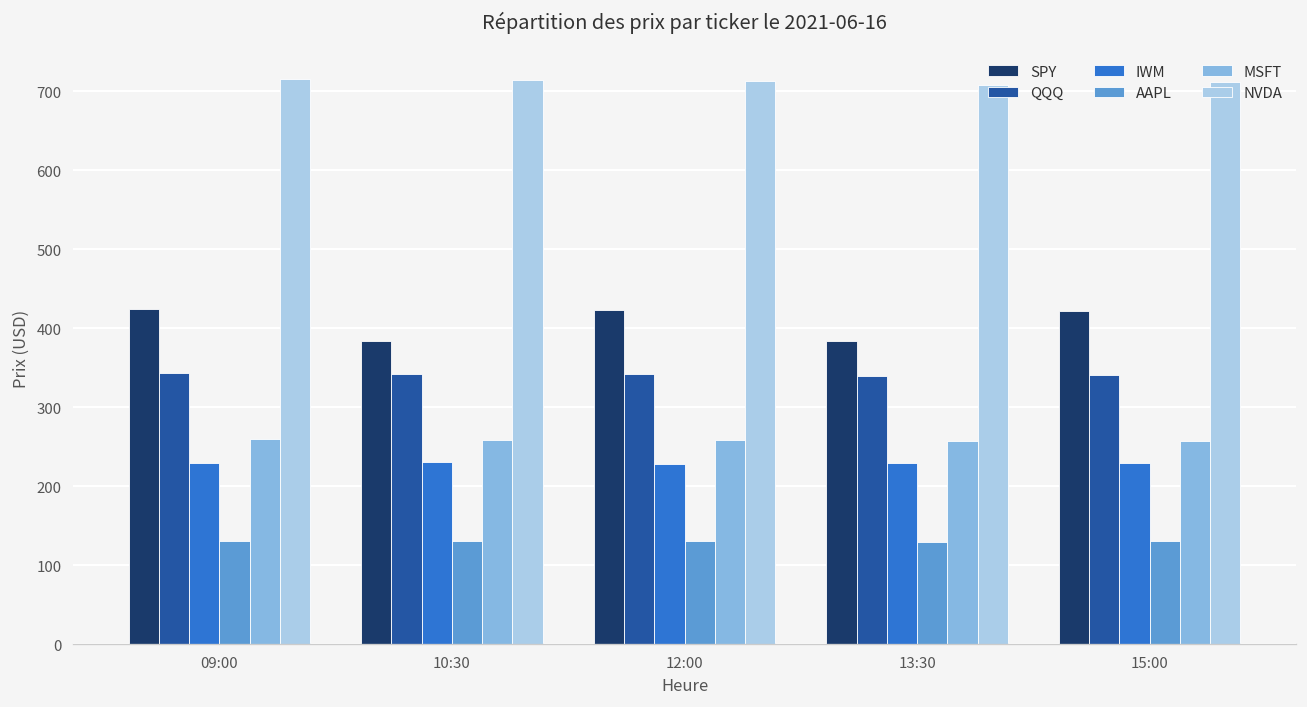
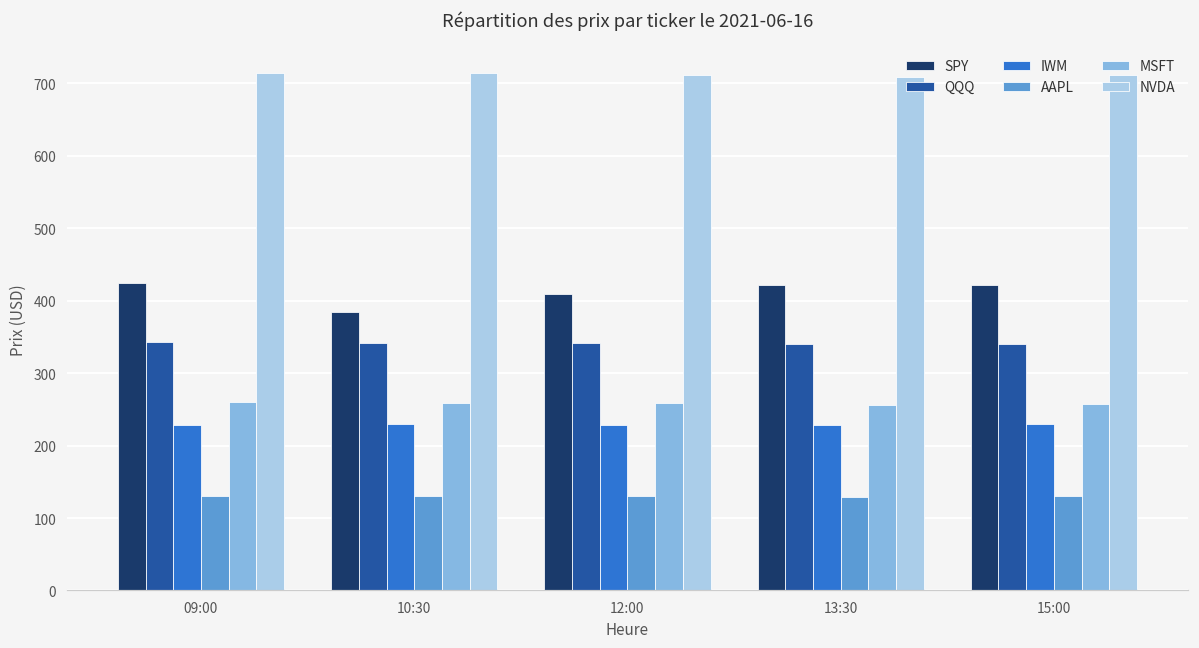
SPY, 12:00: 420 -> 410
SPY, 13:30: 380 -> 420
